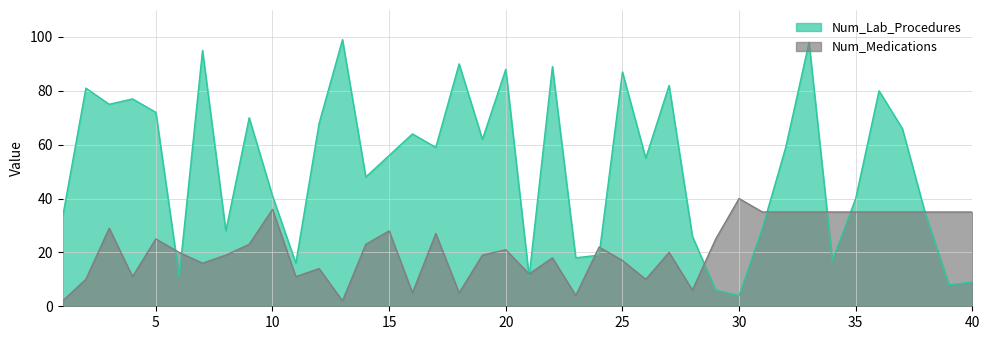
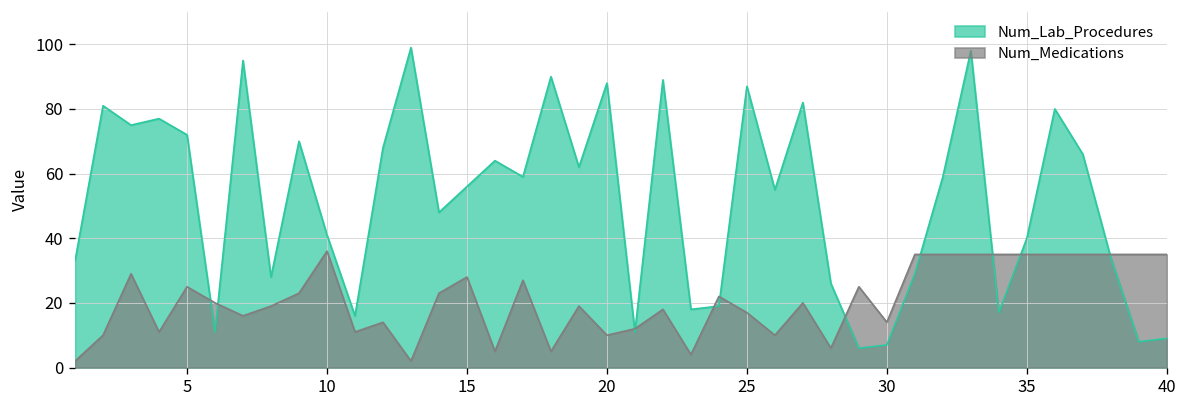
Num_Medications, 20: 21 -> 10
Num_Lab_Procedures, 30: 4 -> 7
Num_Medications, 30: 40 -> 14
